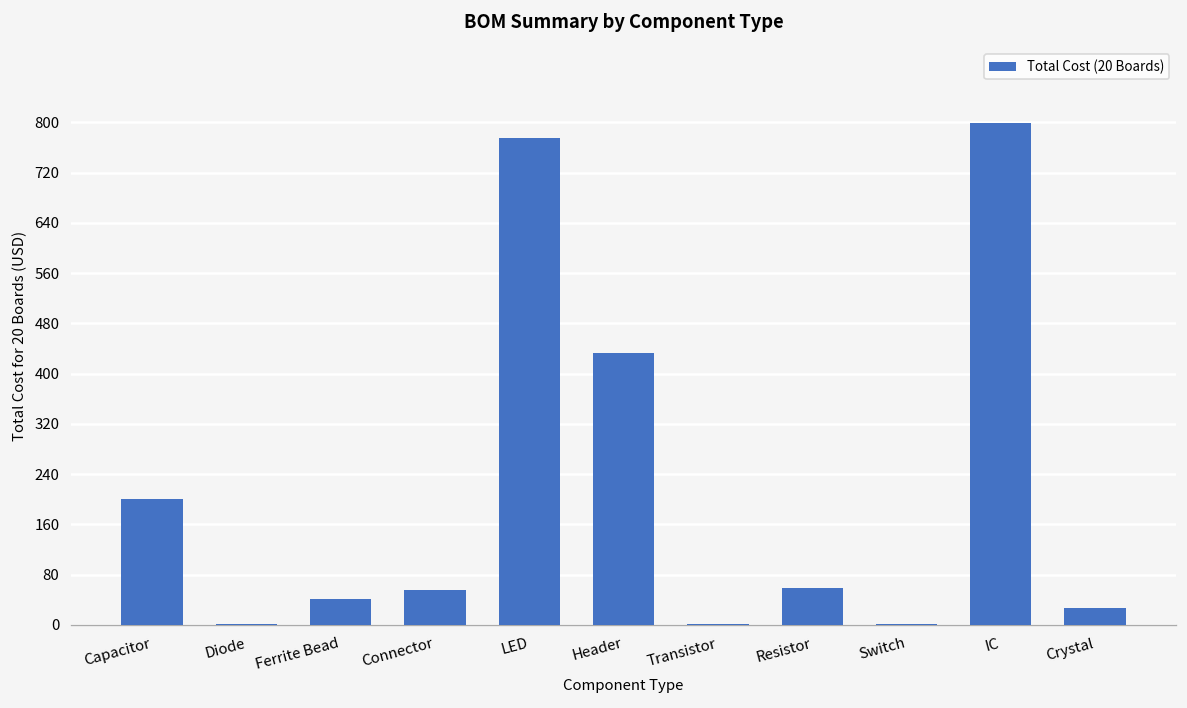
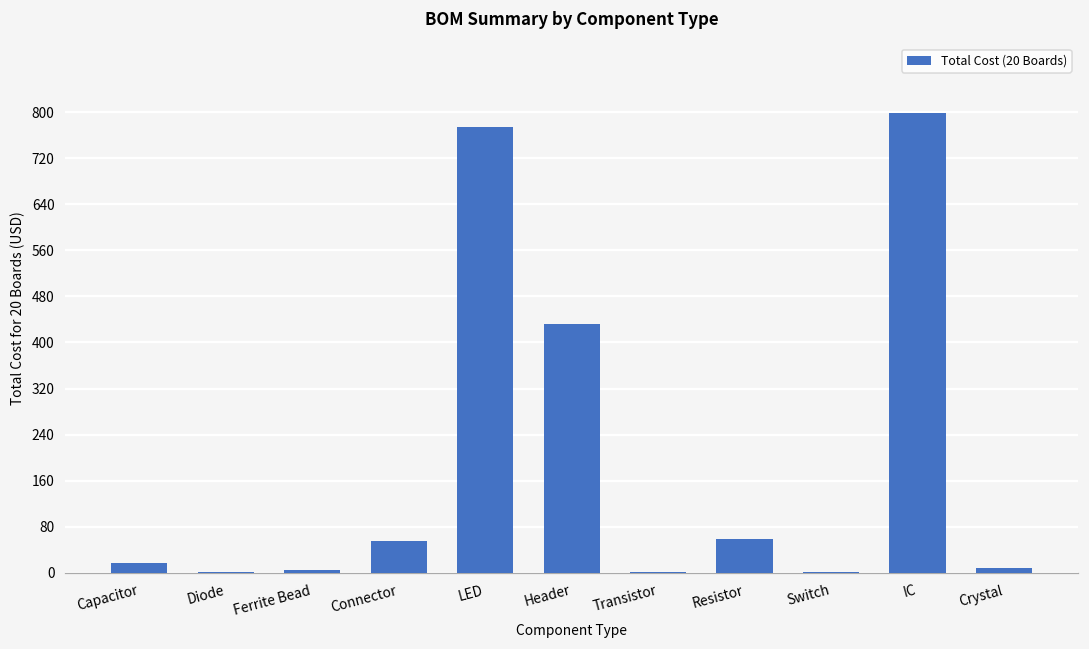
Capacitor: 200 -> 20
Ferrite Bead: 40 -> 0
Crystal: 30 -> 10
